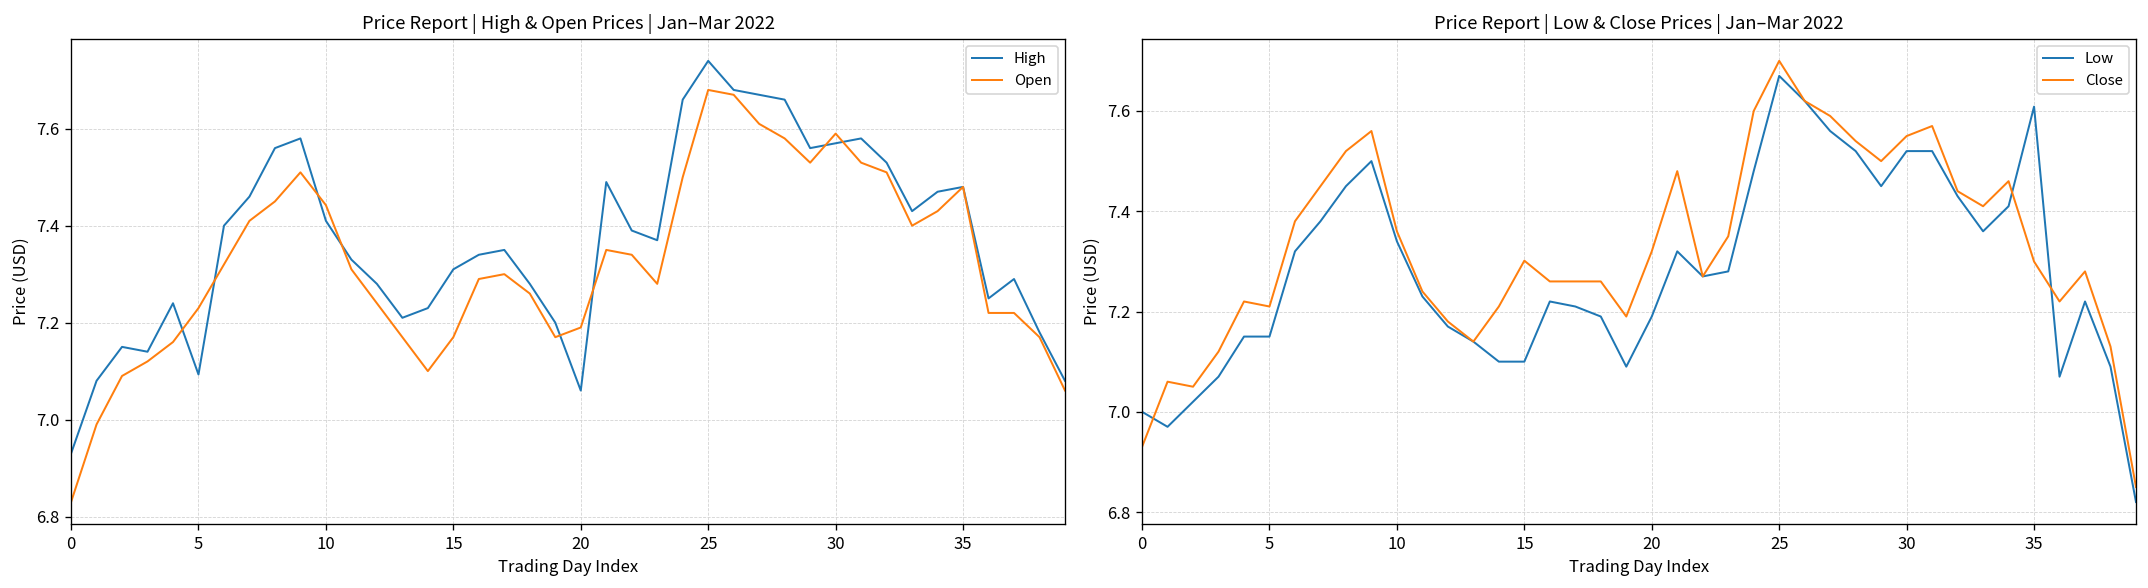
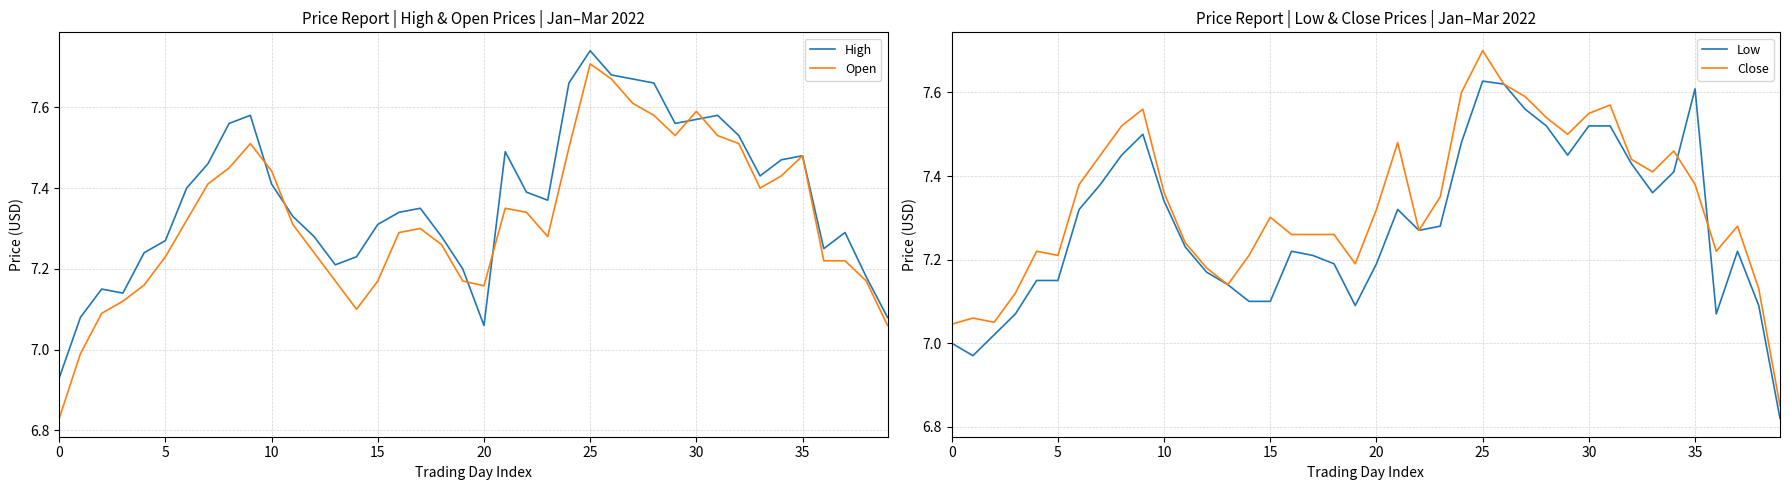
Price Report | High & Open Prices | Jan–Mar 2022, High, 5: 7.09 -> 7.27
Price Report | High & Open Prices | Jan–Mar 2022, Open, 20: 7.19 -> 7.16
Price Report | High & Open Prices | Jan–Mar 2022, Open, 25: 7.68 -> 7.71
Price Report | Low & Close Prices | Jan–Mar 2022, Close, 0: 6.93 -> 7.05
Price Report | Low & Close Prices | Jan–Mar 2022, Low, 25: 7.67 -> 7.63
Price Report | Low & Close Prices | Jan–Mar 2022, Close, 35: 7.30 -> 7.38
